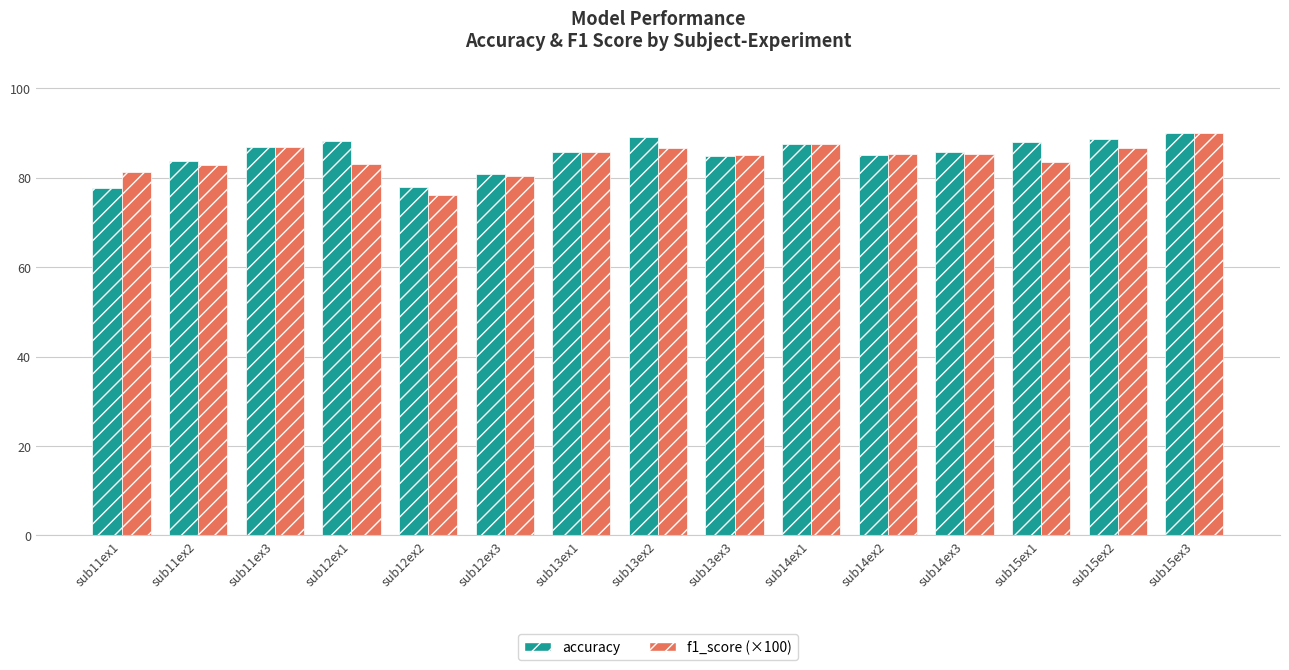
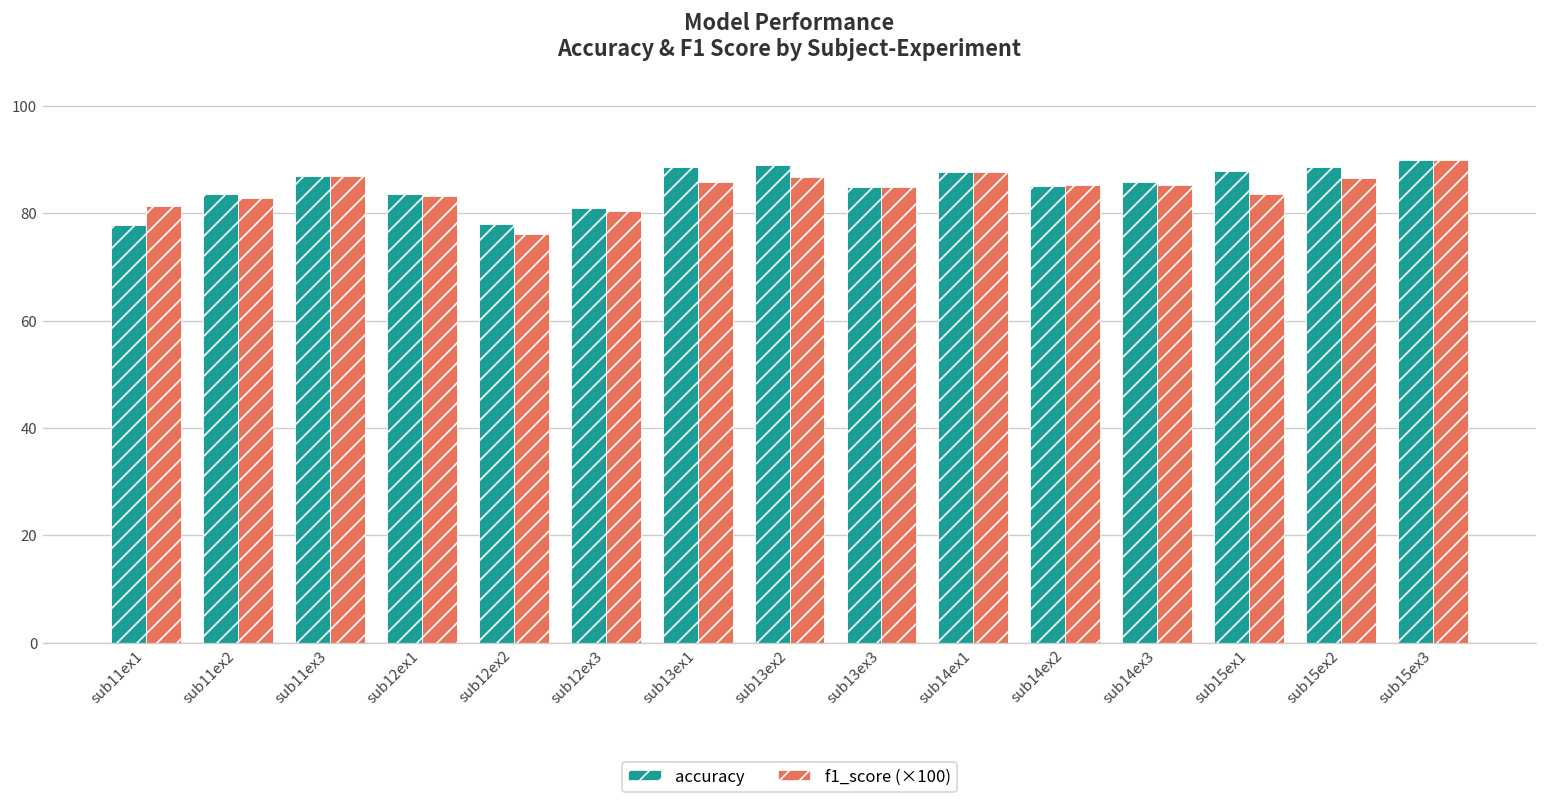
accuracy, sub12ex1: 88 -> 84
accuracy, sub13ex1: 86 -> 89
